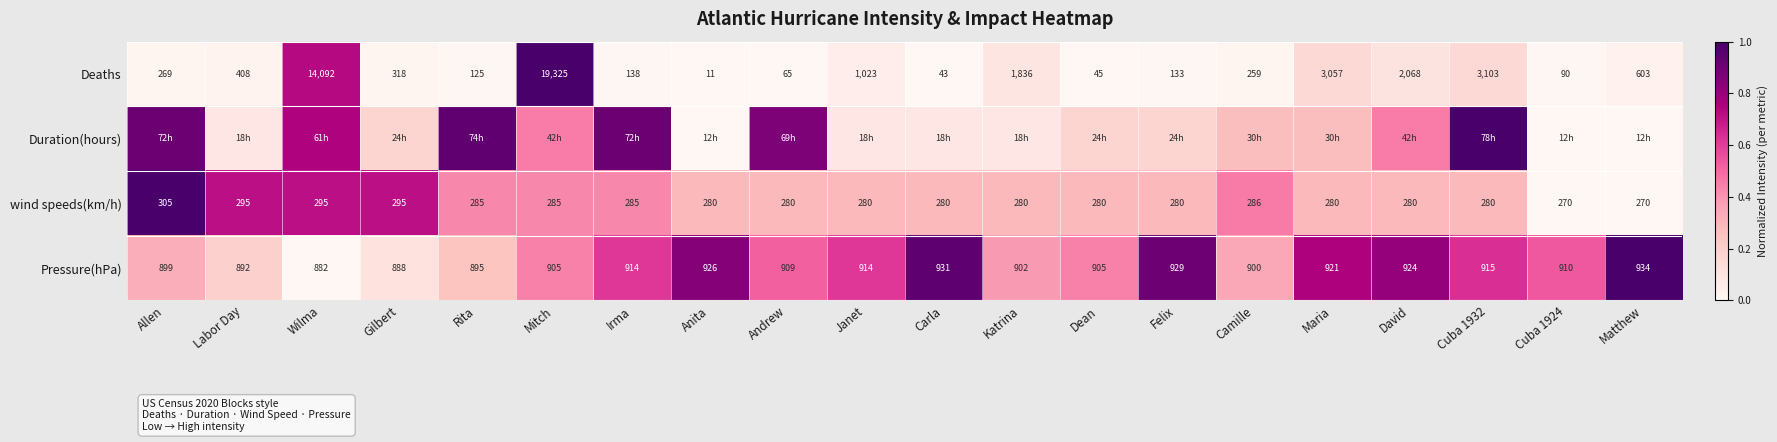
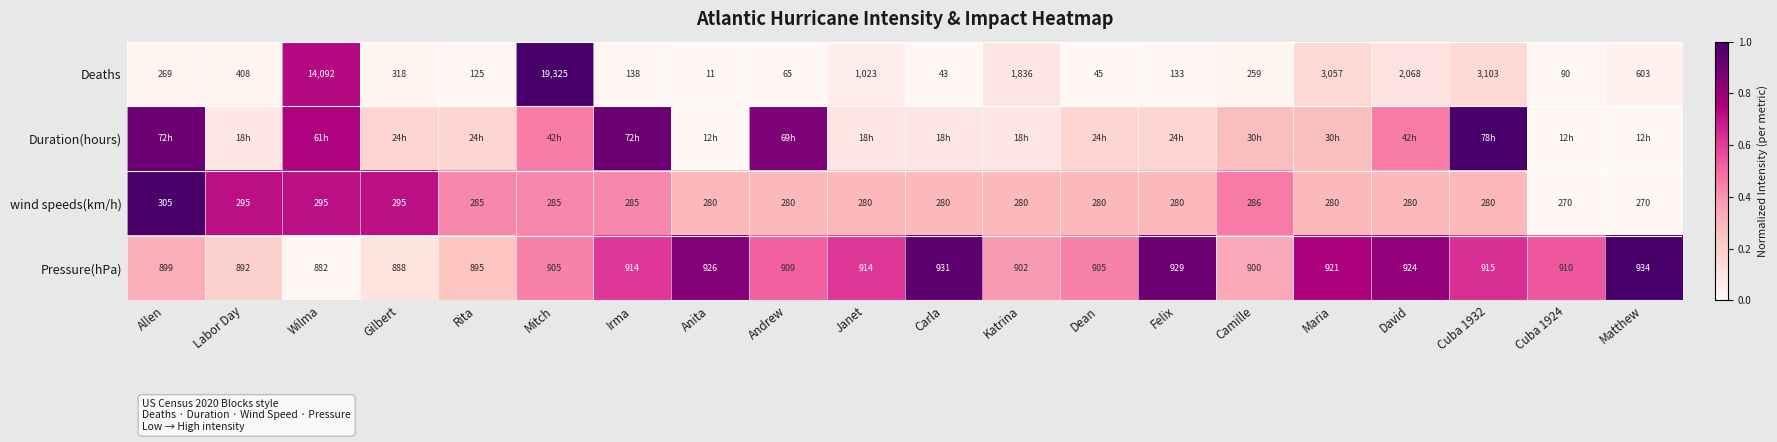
Duration(hours), Rita: 74h -> 24h
